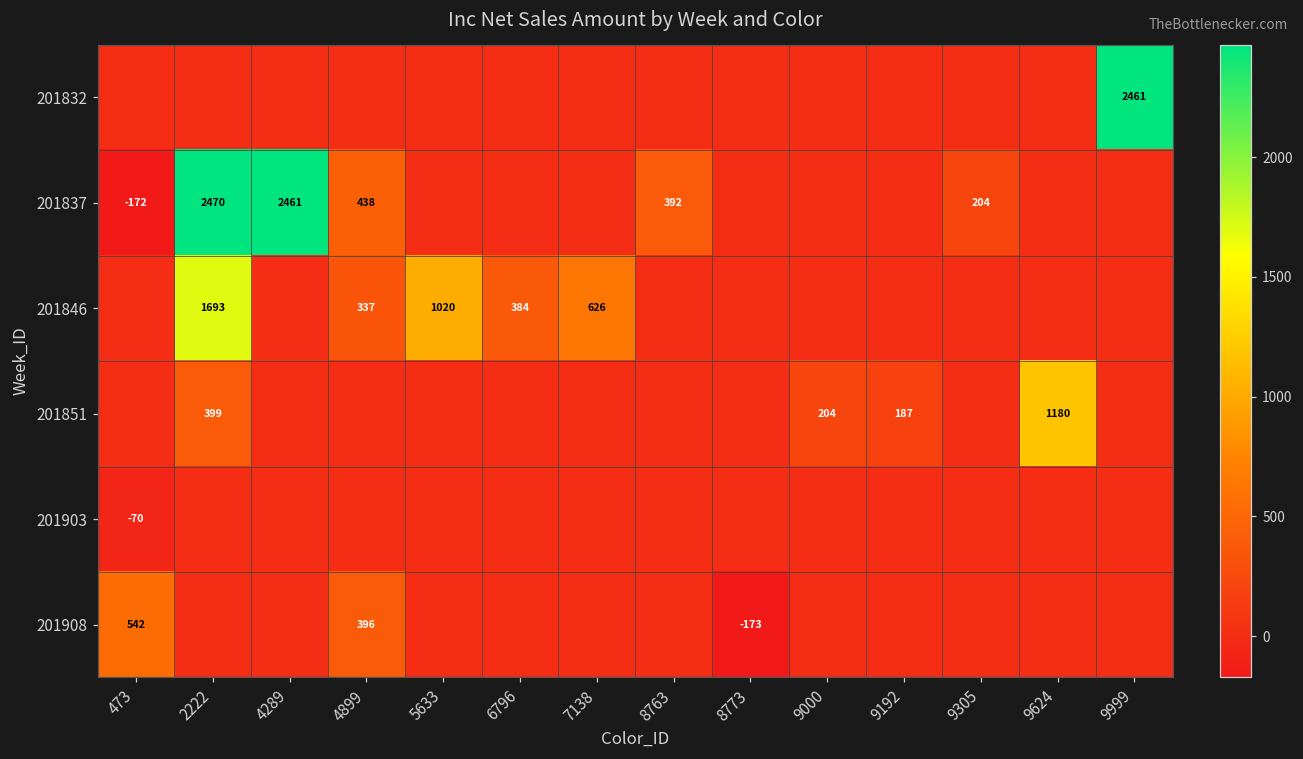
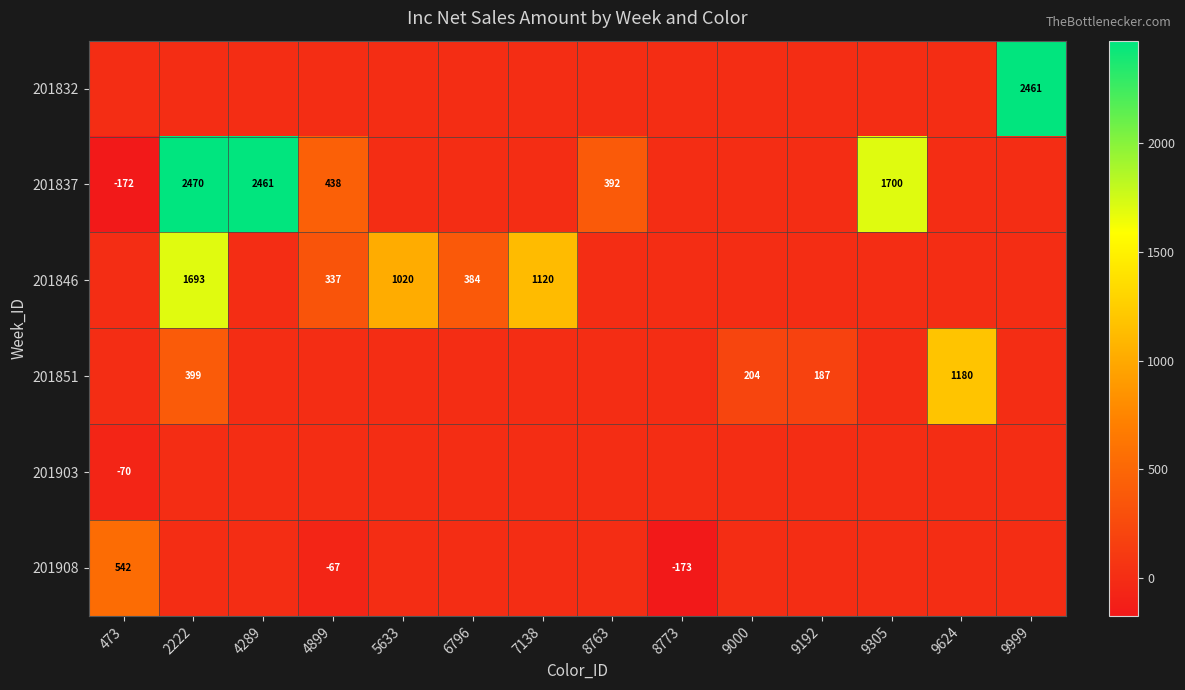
201837, 9305: 204 -> 1700
201846, 7138: 626 -> 1120
201908, 4899: 396 -> -67
